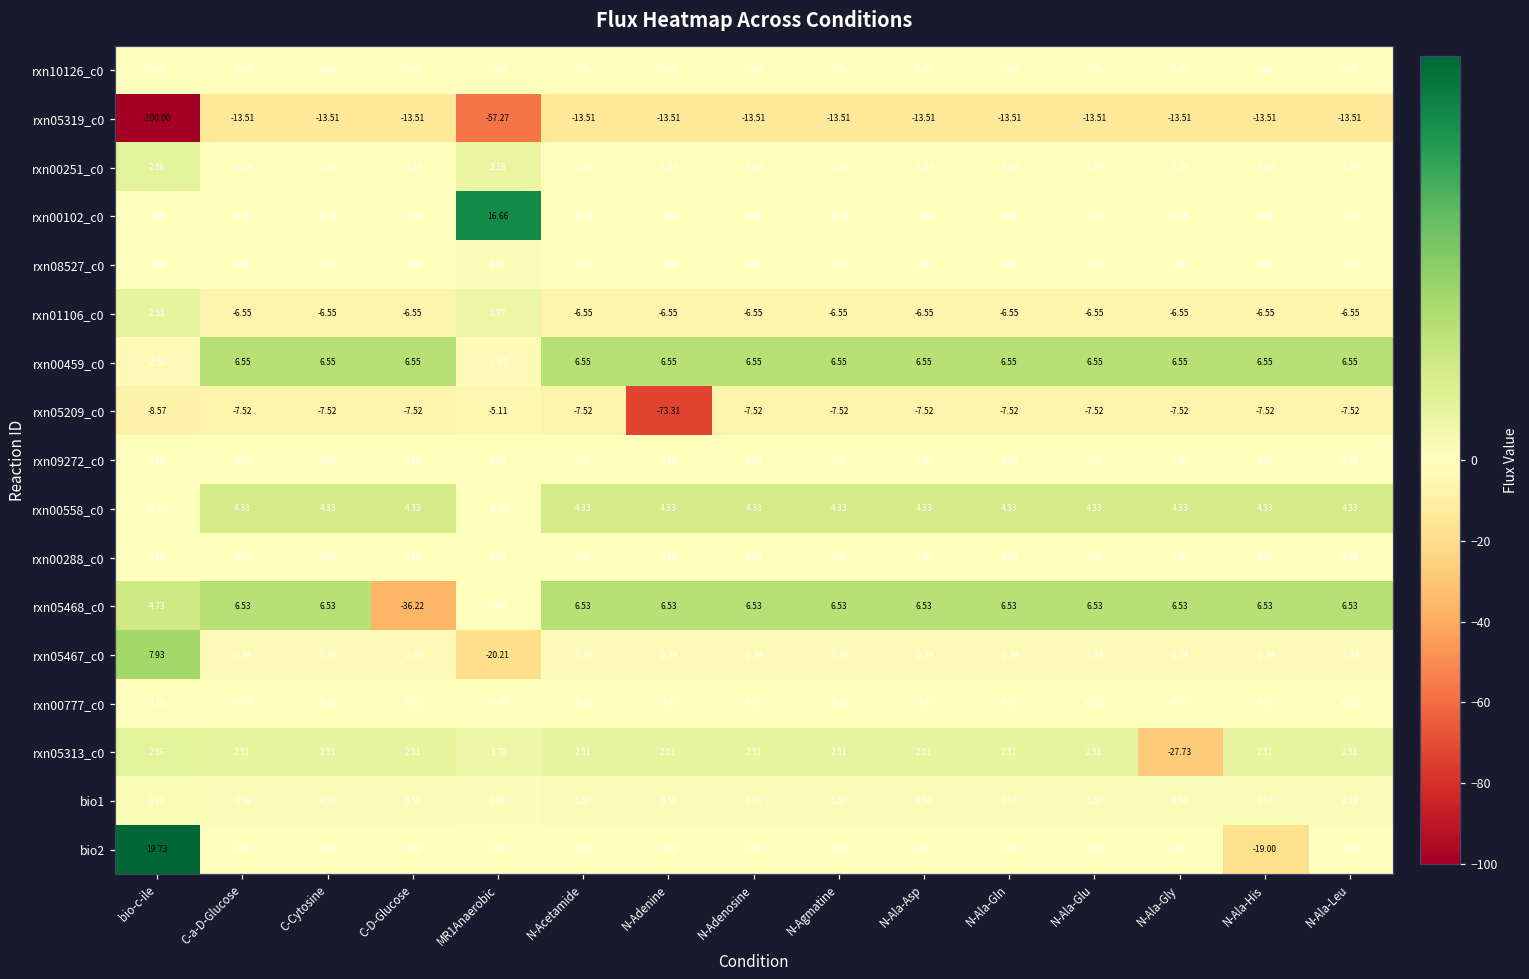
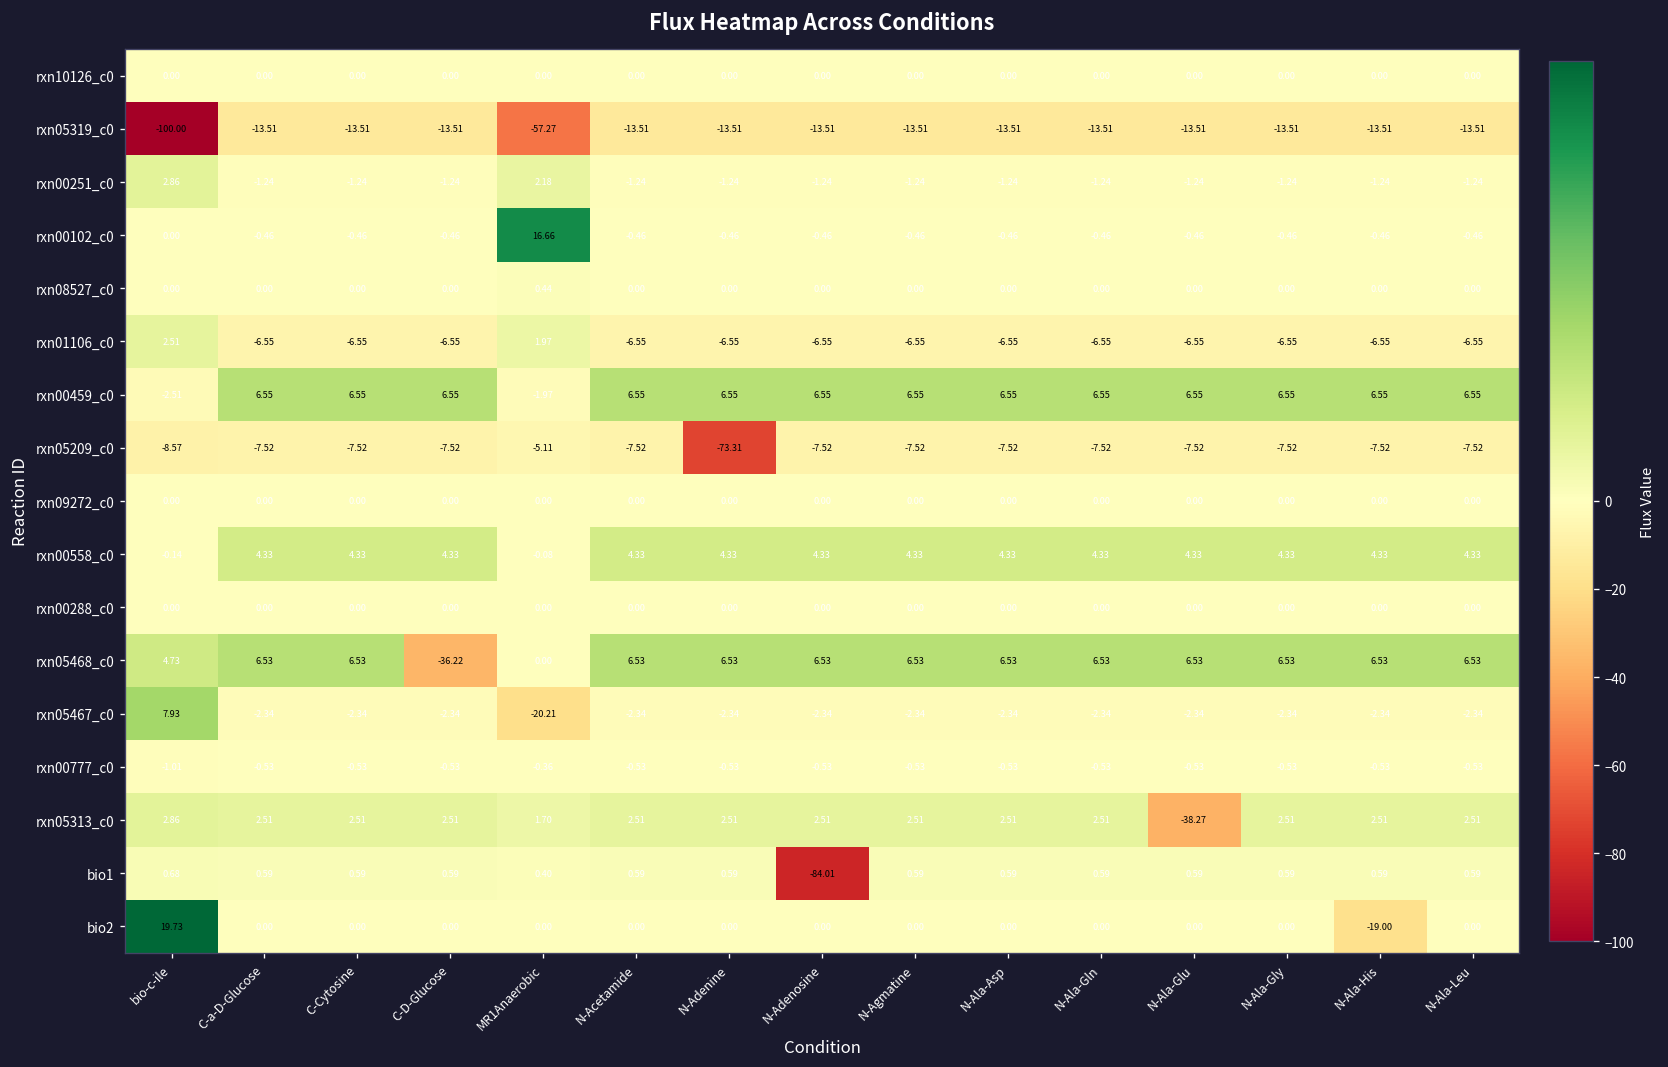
rxn05313_c0, N-Ala-Glu: 2.51 -> -38.27
rxn05313_c0, N-Ala-Gly: -27.73 -> 2.51
bio1, N-Adenosine: 0.59 -> -84.01
